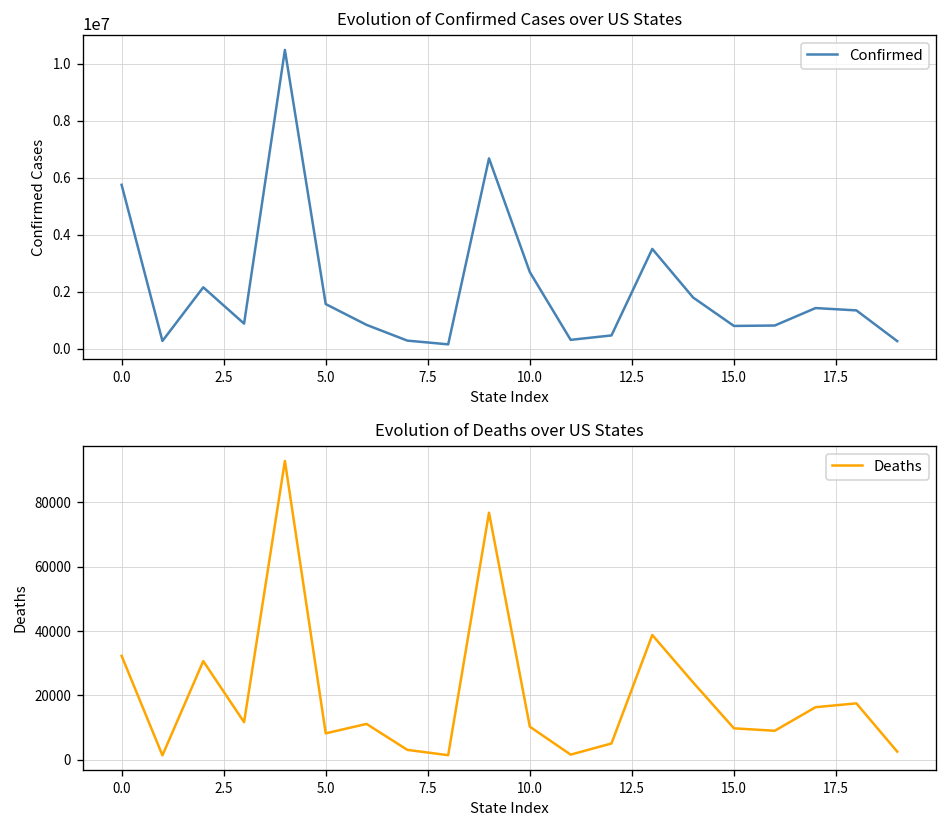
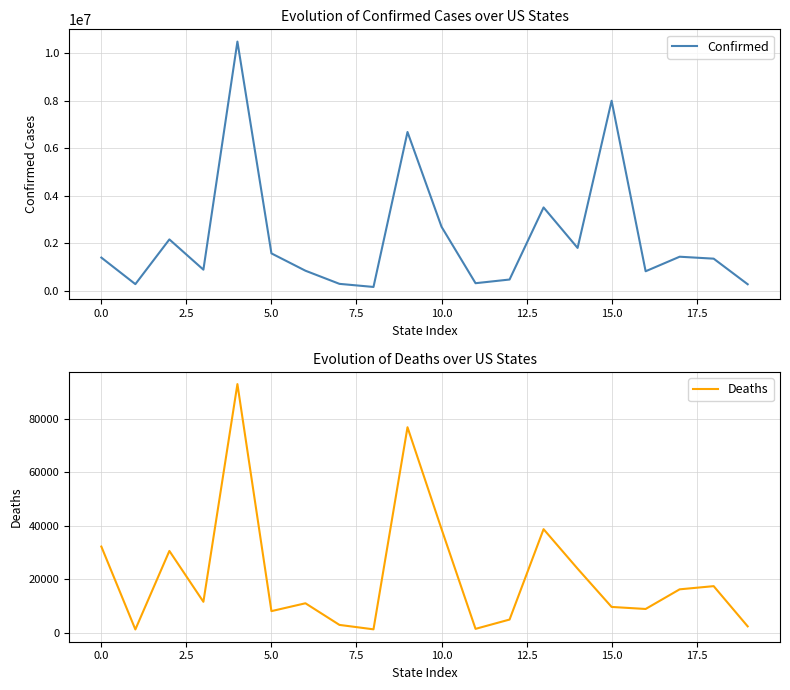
Evolution of Confirmed Cases over US States, 0.0: 5800000 -> 1400000
Evolution of Confirmed Cases over US States, 15.0: 800000 -> 8000000
Evolution of Deaths over US States, 10.0: 10000 -> 39000
